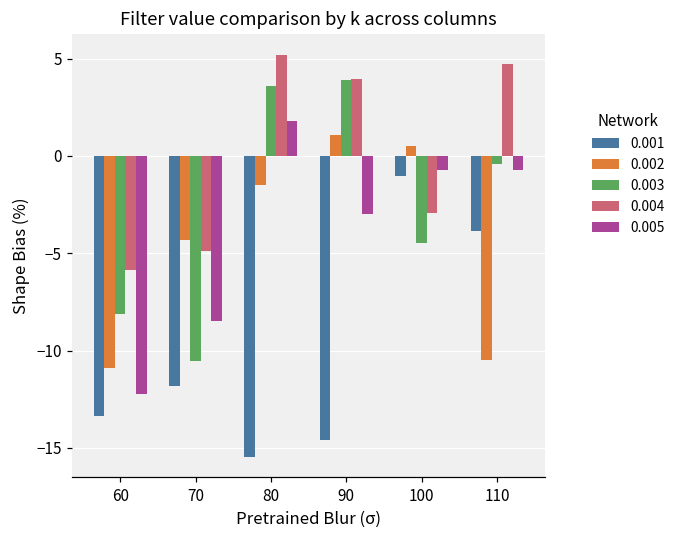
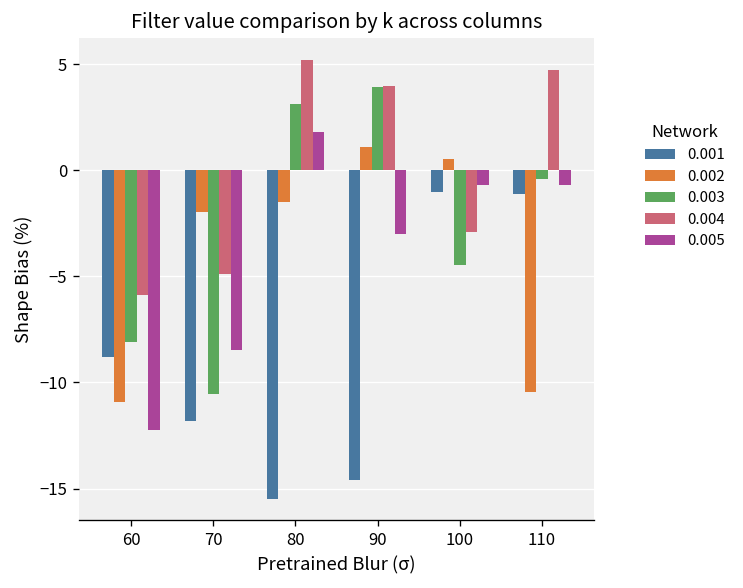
0.001, 60: -13.3 -> -8.8
0.002, 70: -4.3 -> -2.0
0.003, 80: 3.6 -> 3.1
0.001, 110: -3.9 -> -1.1
